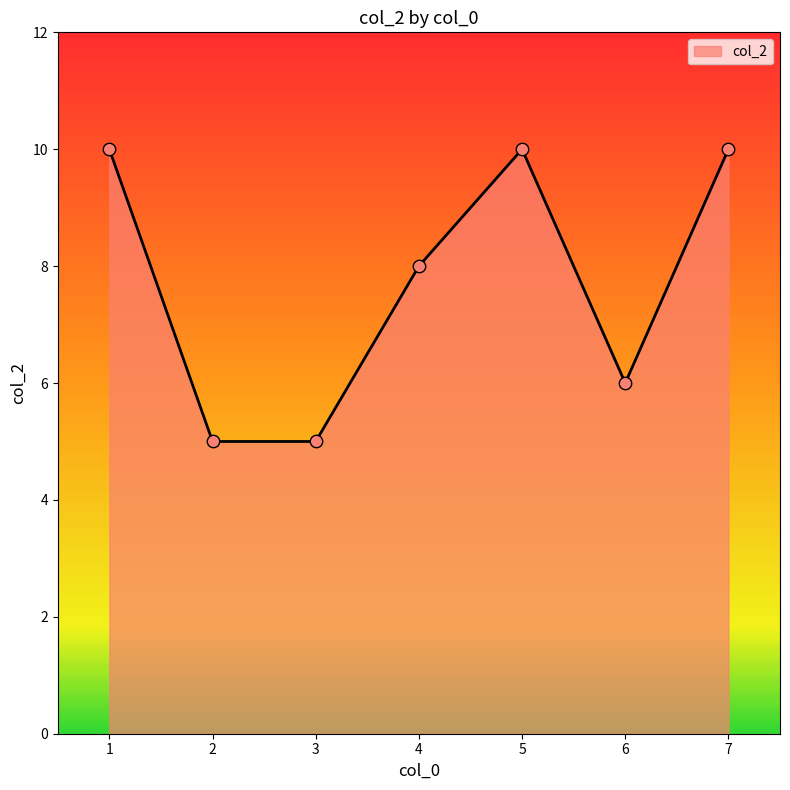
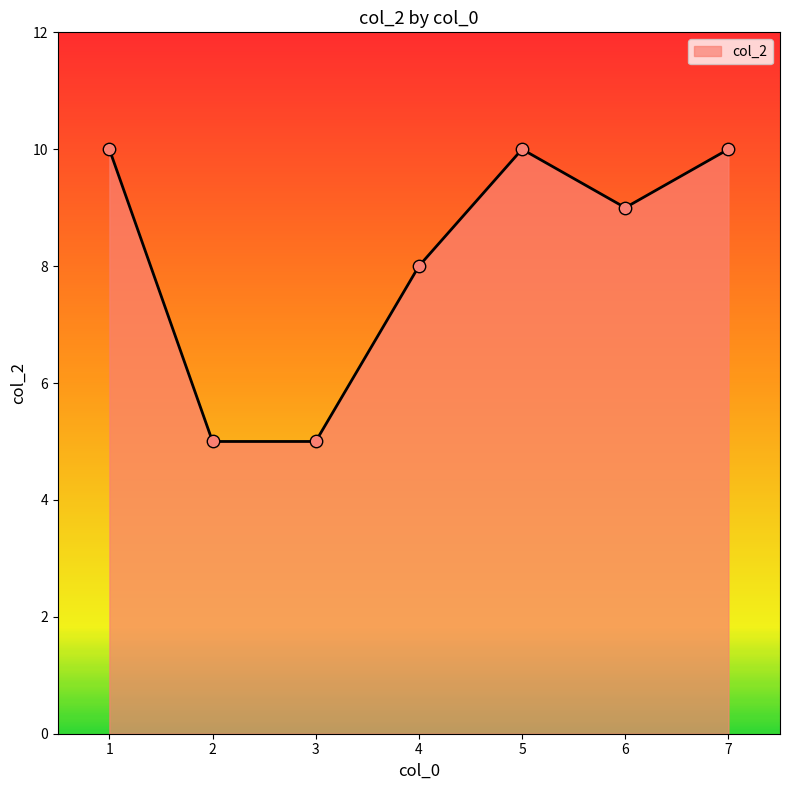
6: 6 -> 9
